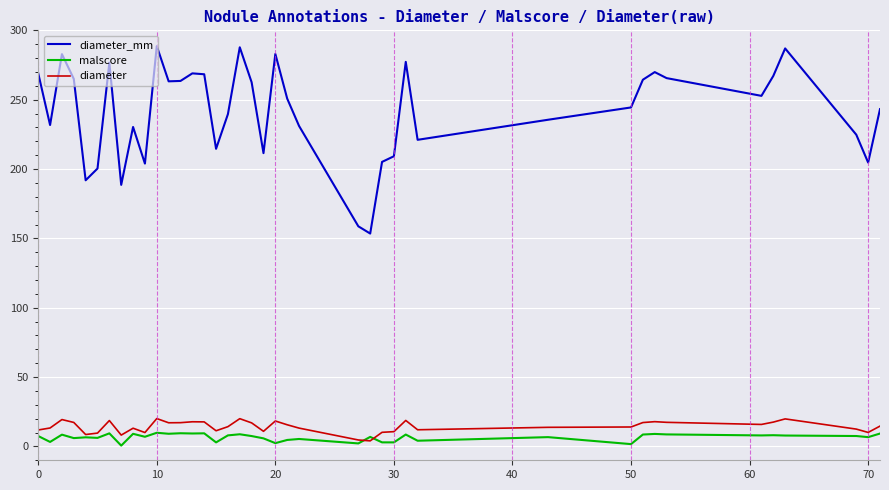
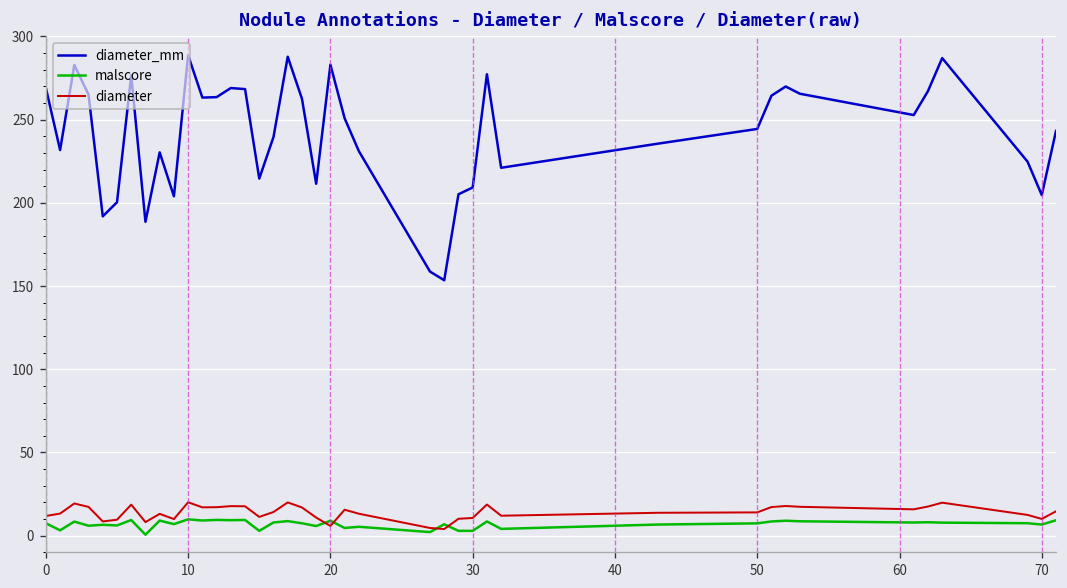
malscore, 20: 2 -> 9
diameter, 20: 18 -> 6
malscore, 50: 2 -> 7
